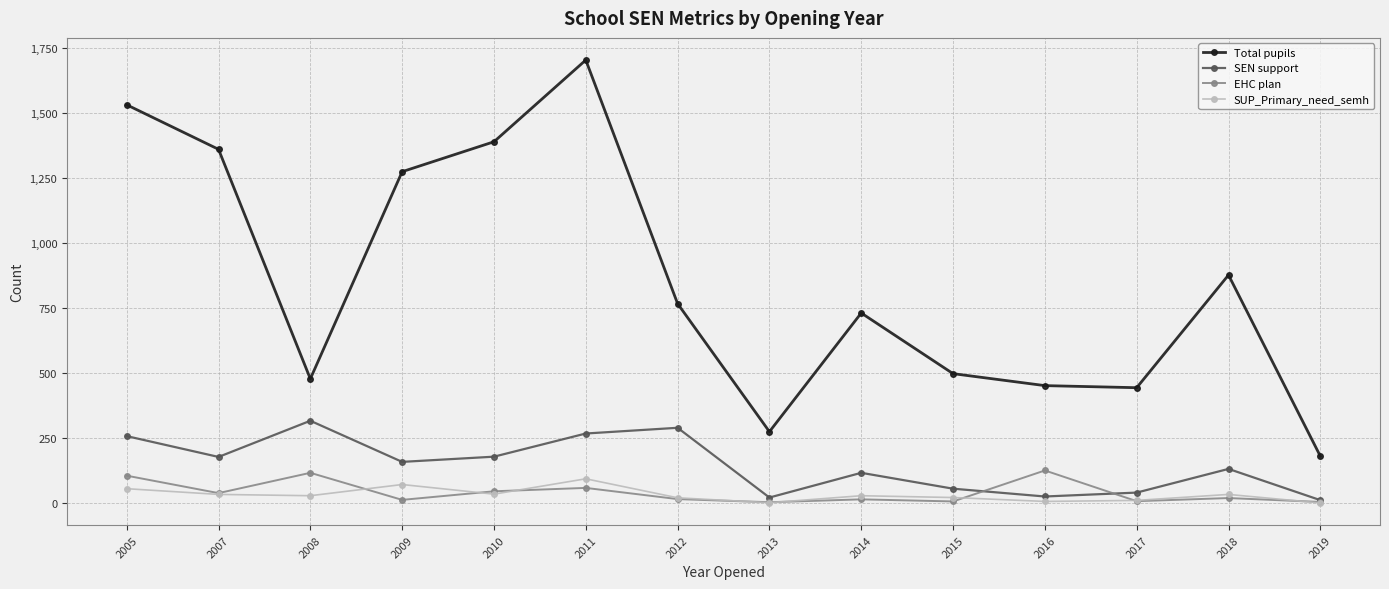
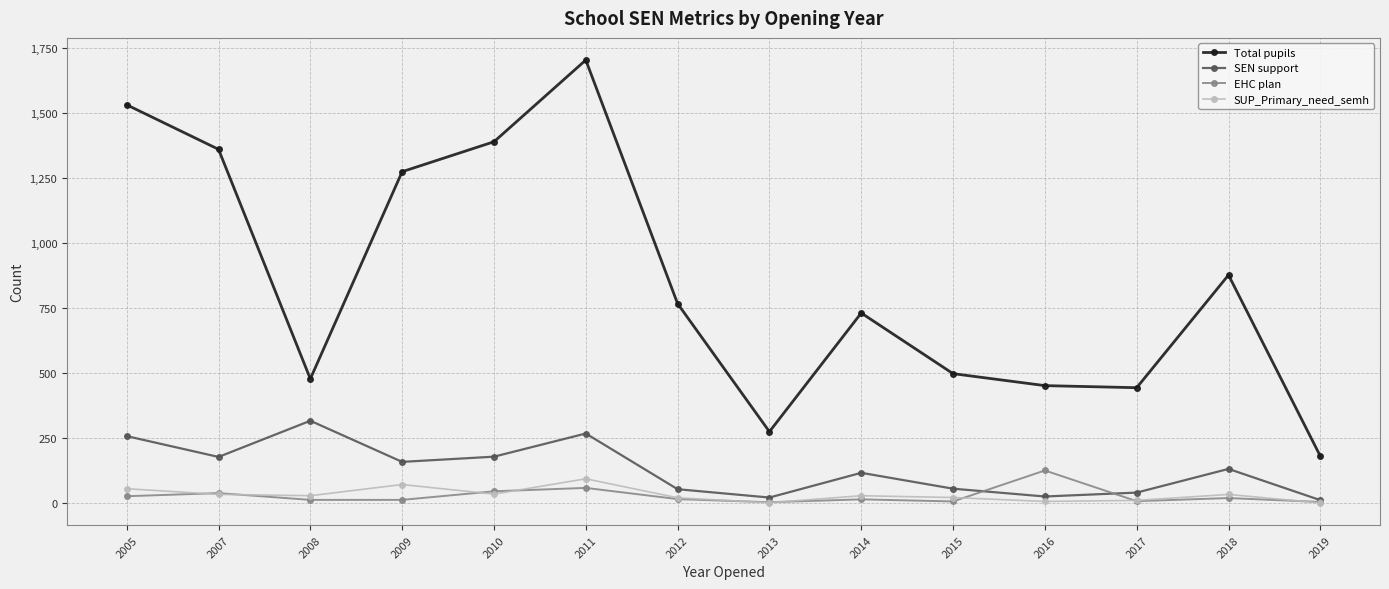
EHC plan, 2005: 110 -> 30
EHC plan, 2008: 120 -> 10
SEN support, 2012: 290 -> 50
